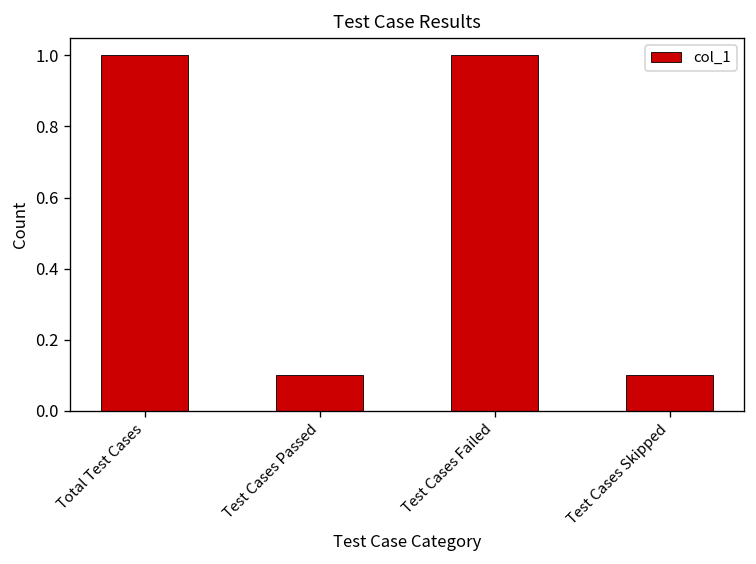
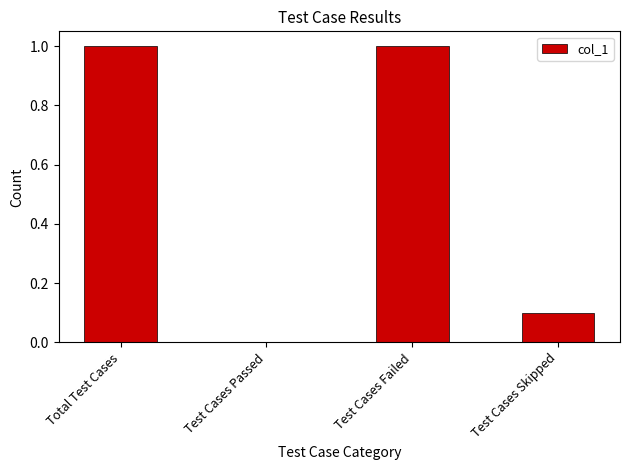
Test Cases Passed: 0.1 -> 0.0
